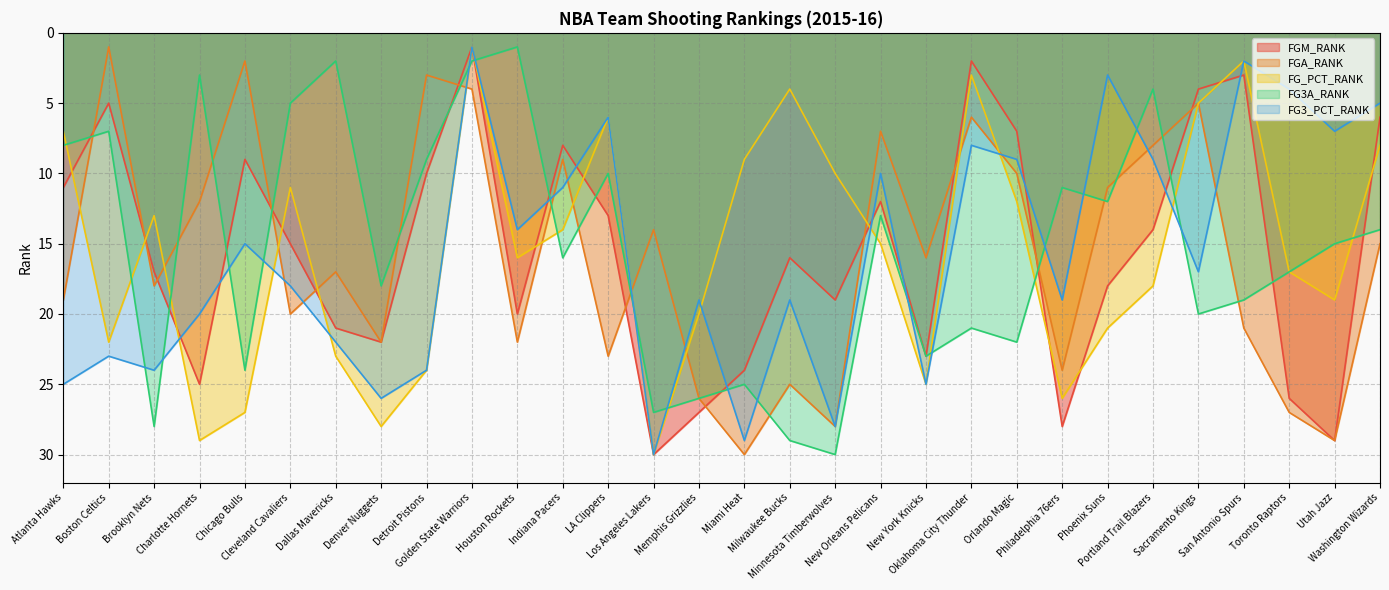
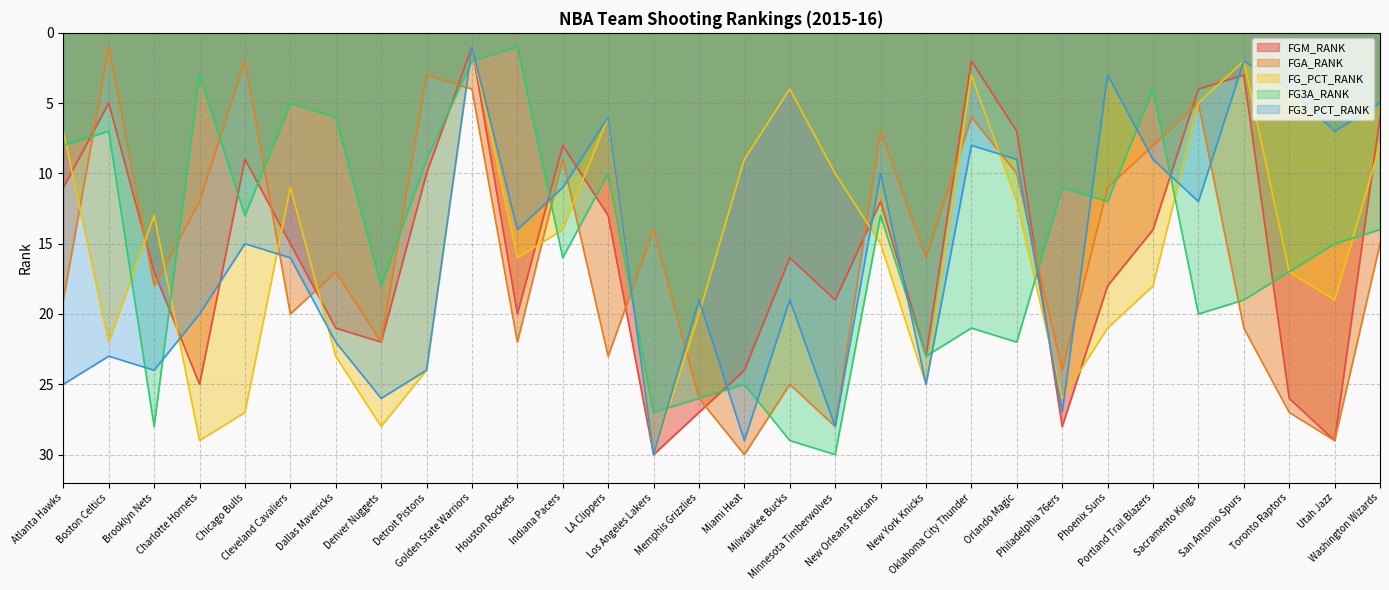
FG3A_RANK, Chicago Bulls: 24 -> 13
FG3_PCT_RANK, Cleveland Cavaliers: 18 -> 16
FG3A_RANK, Dallas Mavericks: 2 -> 6
FG3_PCT_RANK, Philadelphia 76ers: 19 -> 27
FG3_PCT_RANK, Sacramento Kings: 17 -> 12
